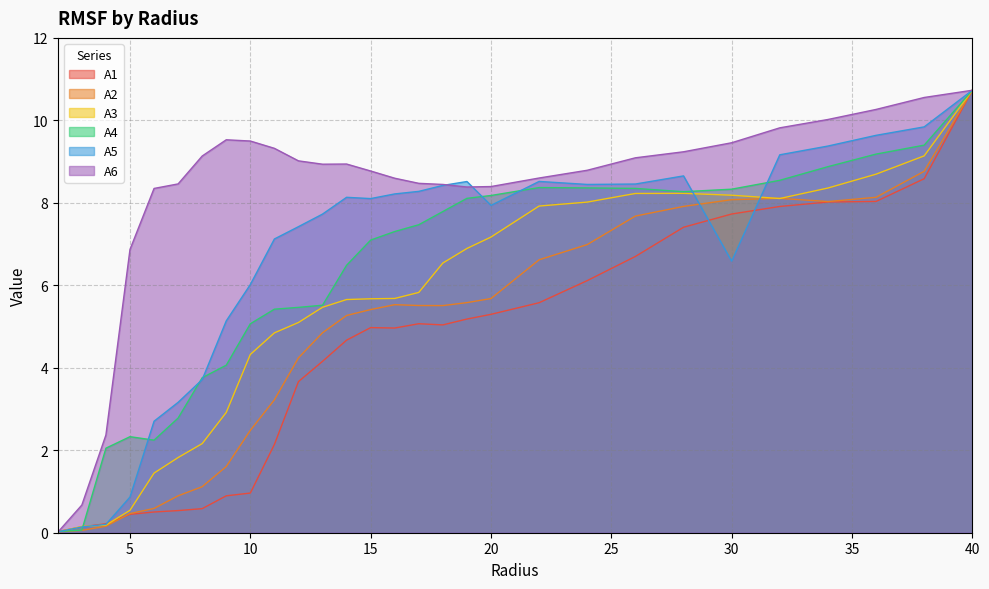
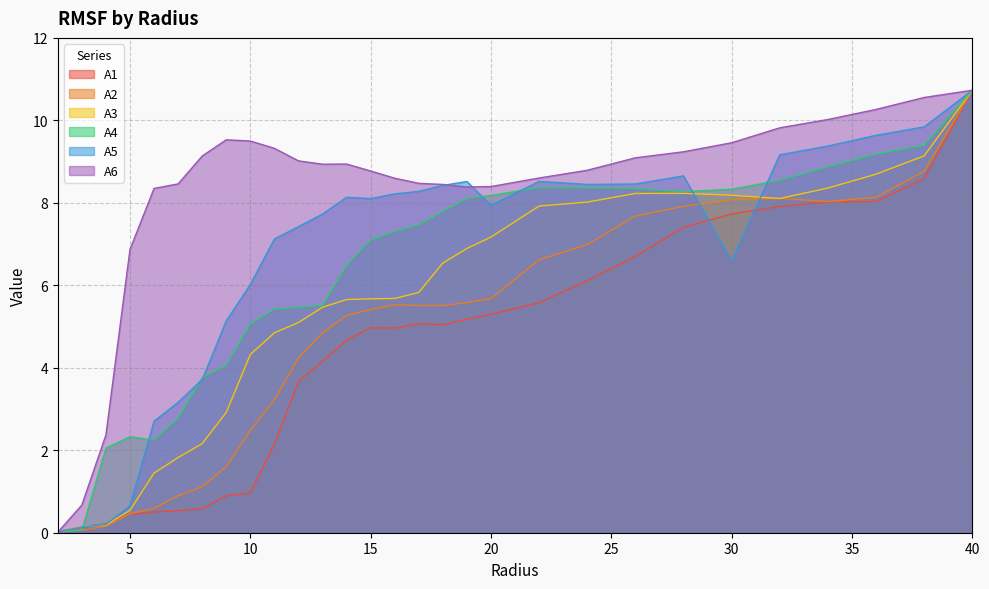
A5, 5: 0.9 -> 0.6
